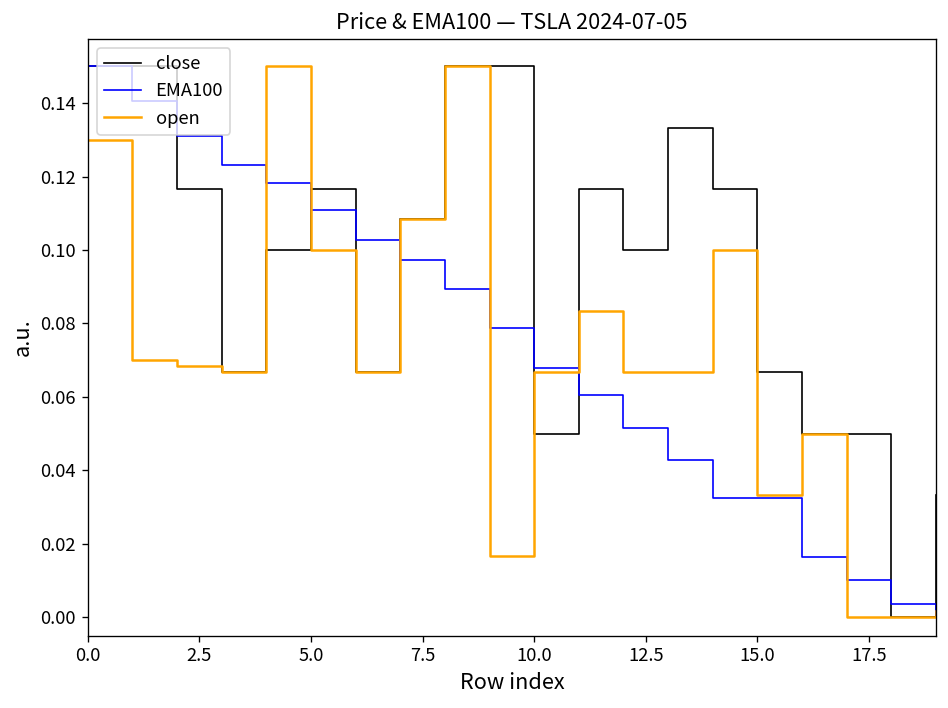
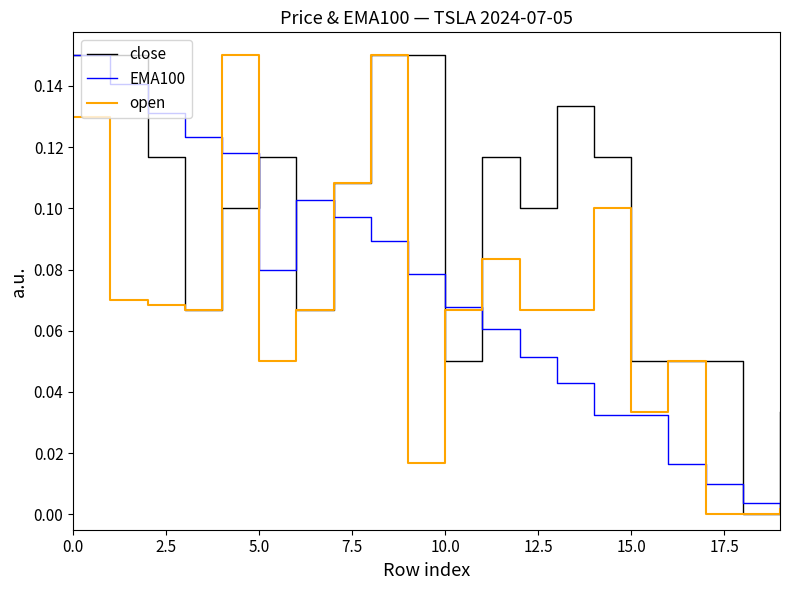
EMA100, 5.0: 0.111 -> 0.080
open, 5.0: 0.100 -> 0.050
close, 15.0: 0.067 -> 0.050
